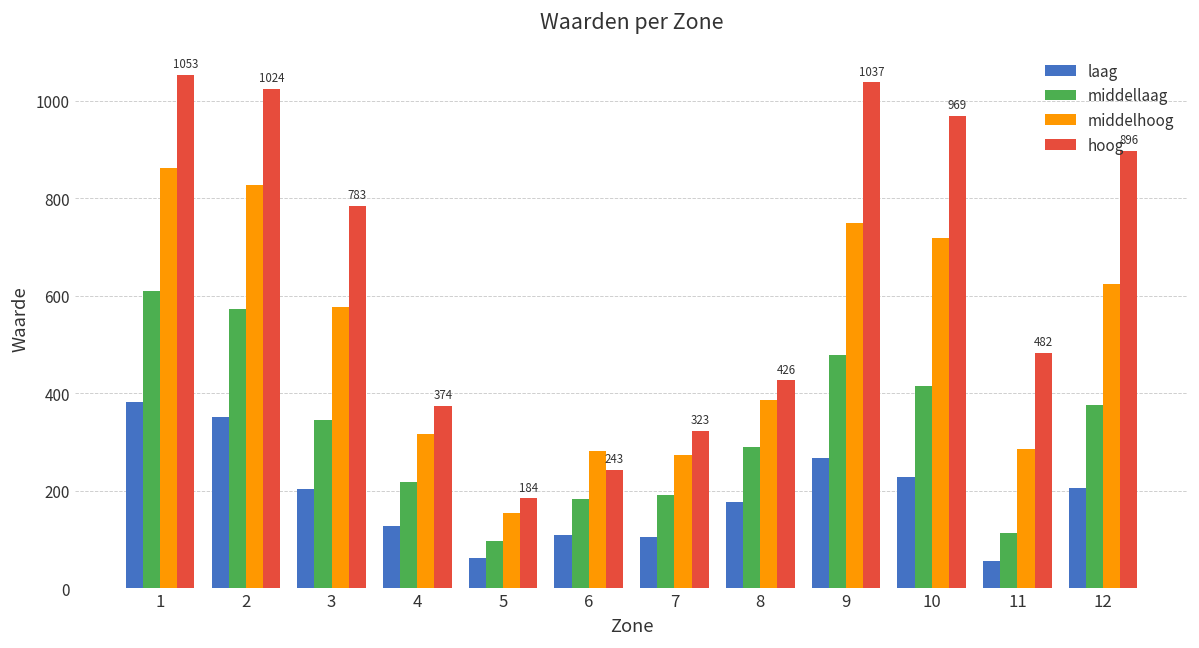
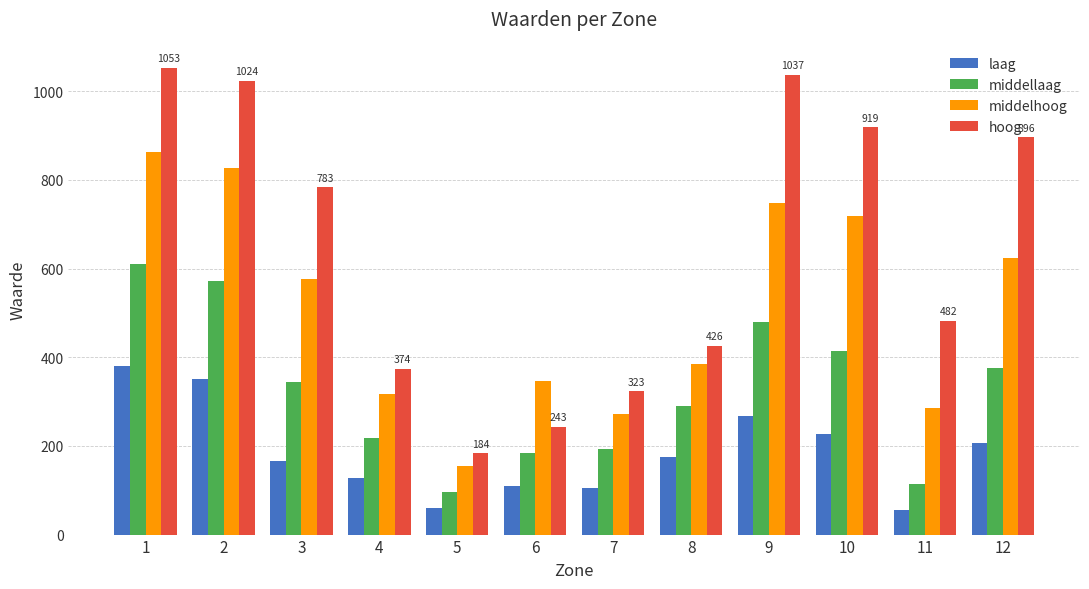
laag, 3: 200 -> 170
middelhoog, 6: 280 -> 350
hoog, 10: 969 -> 919
